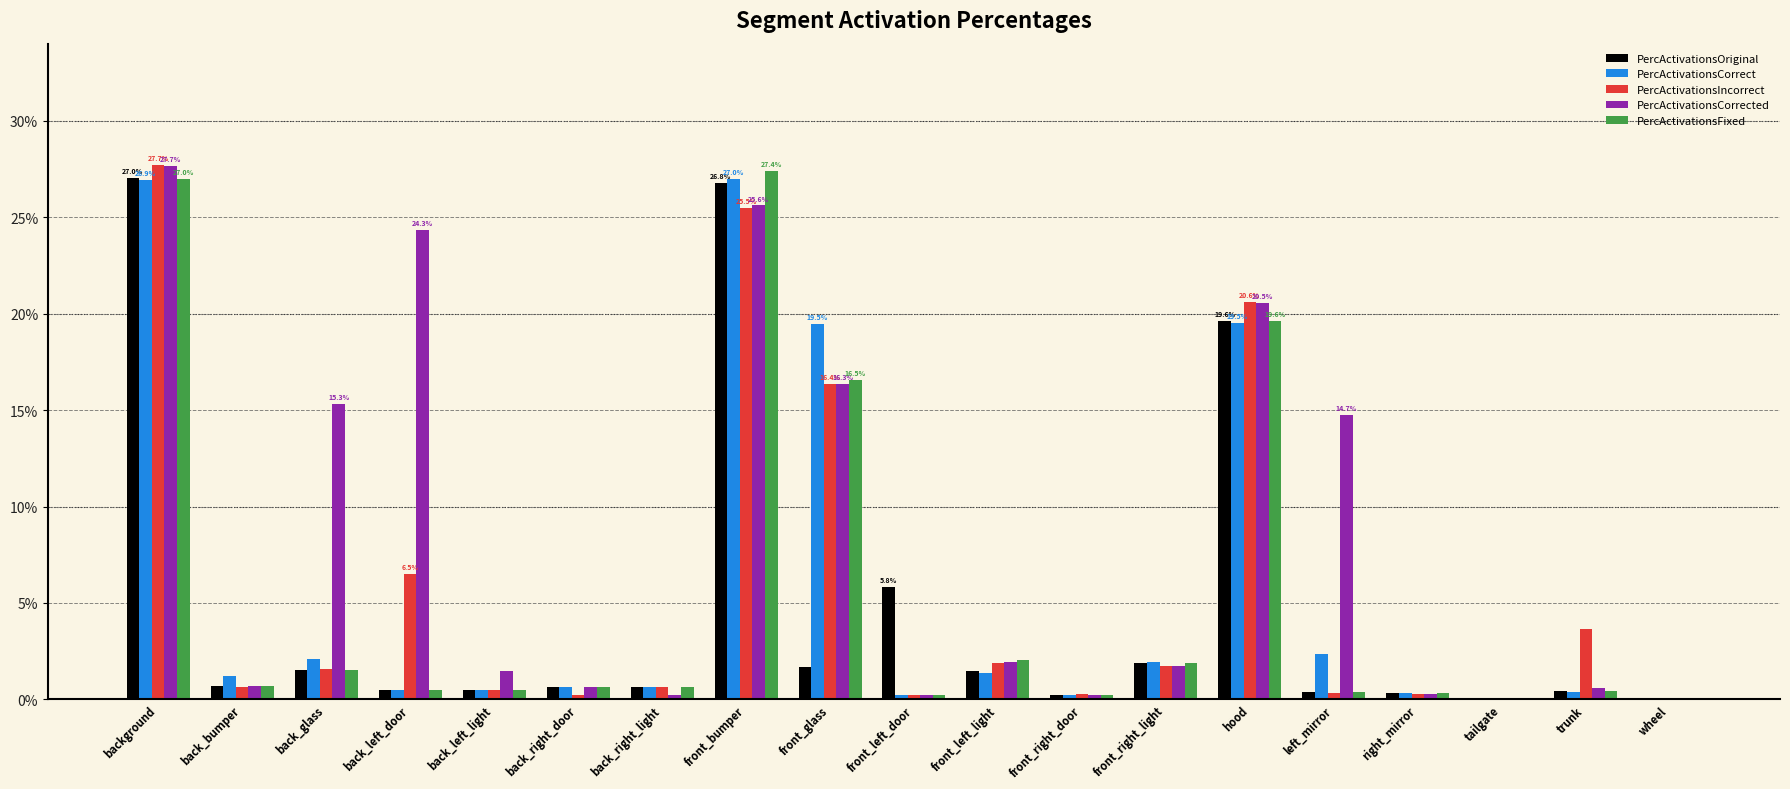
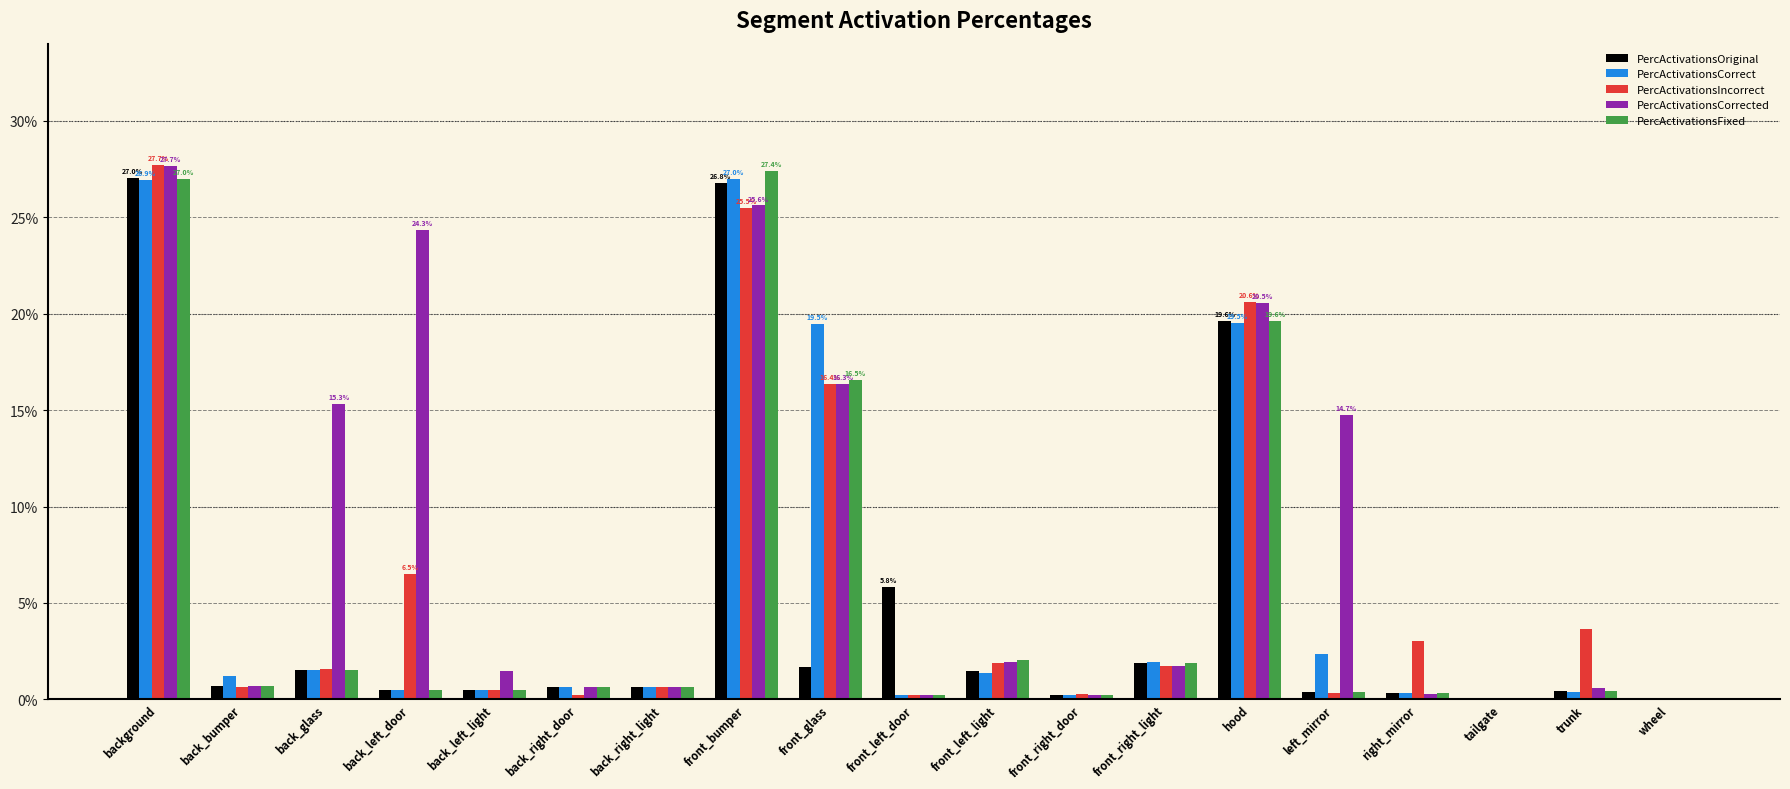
PercActivationsCorrect, back_glass: 2.1% -> 1.5%
PercActivationsCorrected, back_right_light: 0.2% -> 0.6%
PercActivationsIncorrect, right_mirror: 0.3% -> 3.0%
